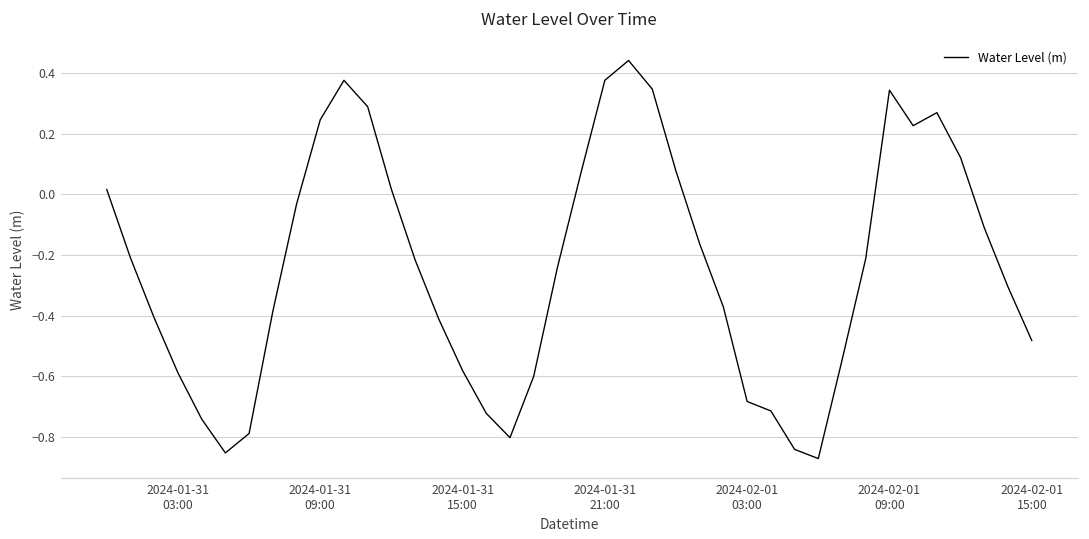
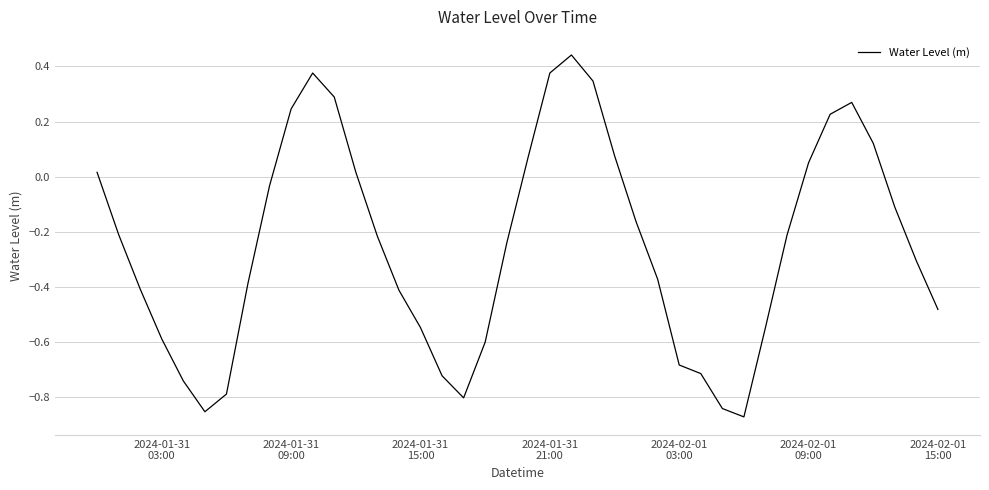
2024-01-31 15:00: -0.58 -> -0.55
2024-02-01 09:00: 0.34 -> 0.05
